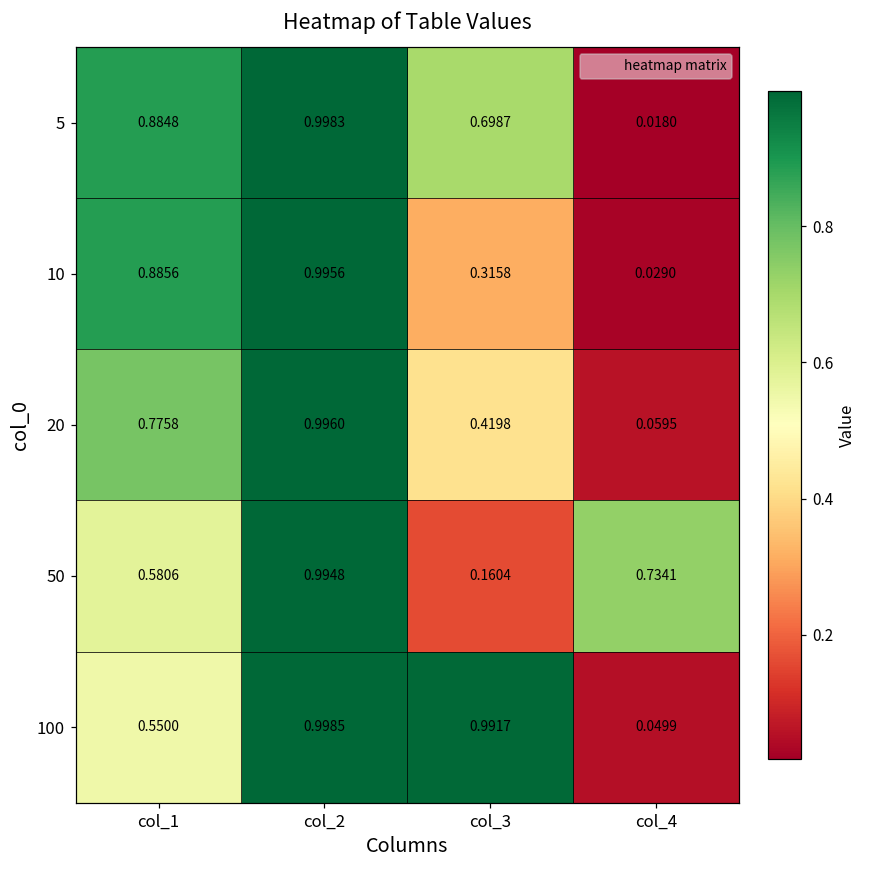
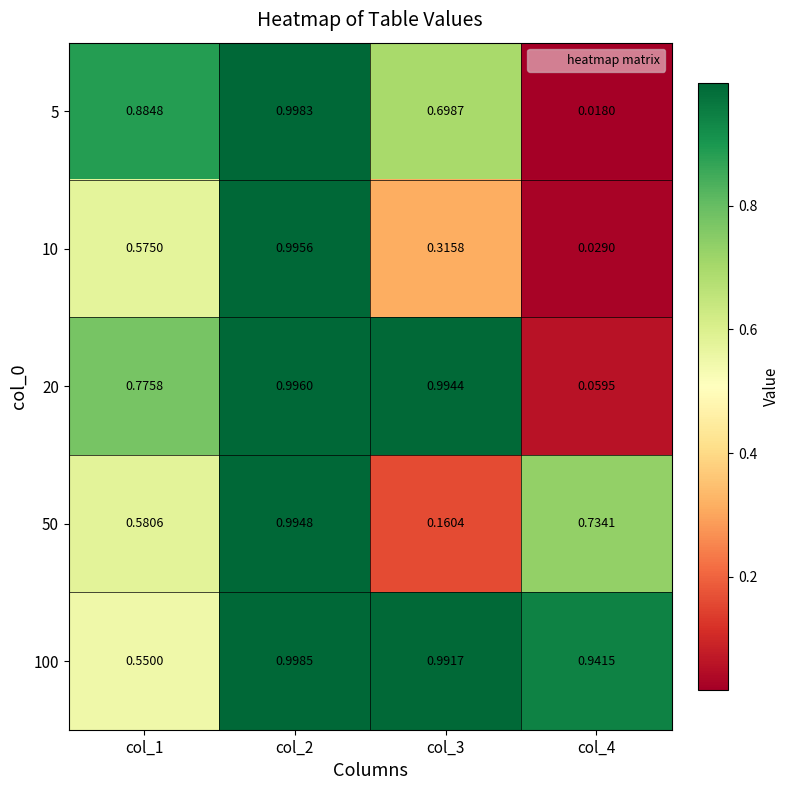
10, col_1: 0.8856 -> 0.5750
20, col_3: 0.4198 -> 0.9944
100, col_4: 0.0499 -> 0.9415
